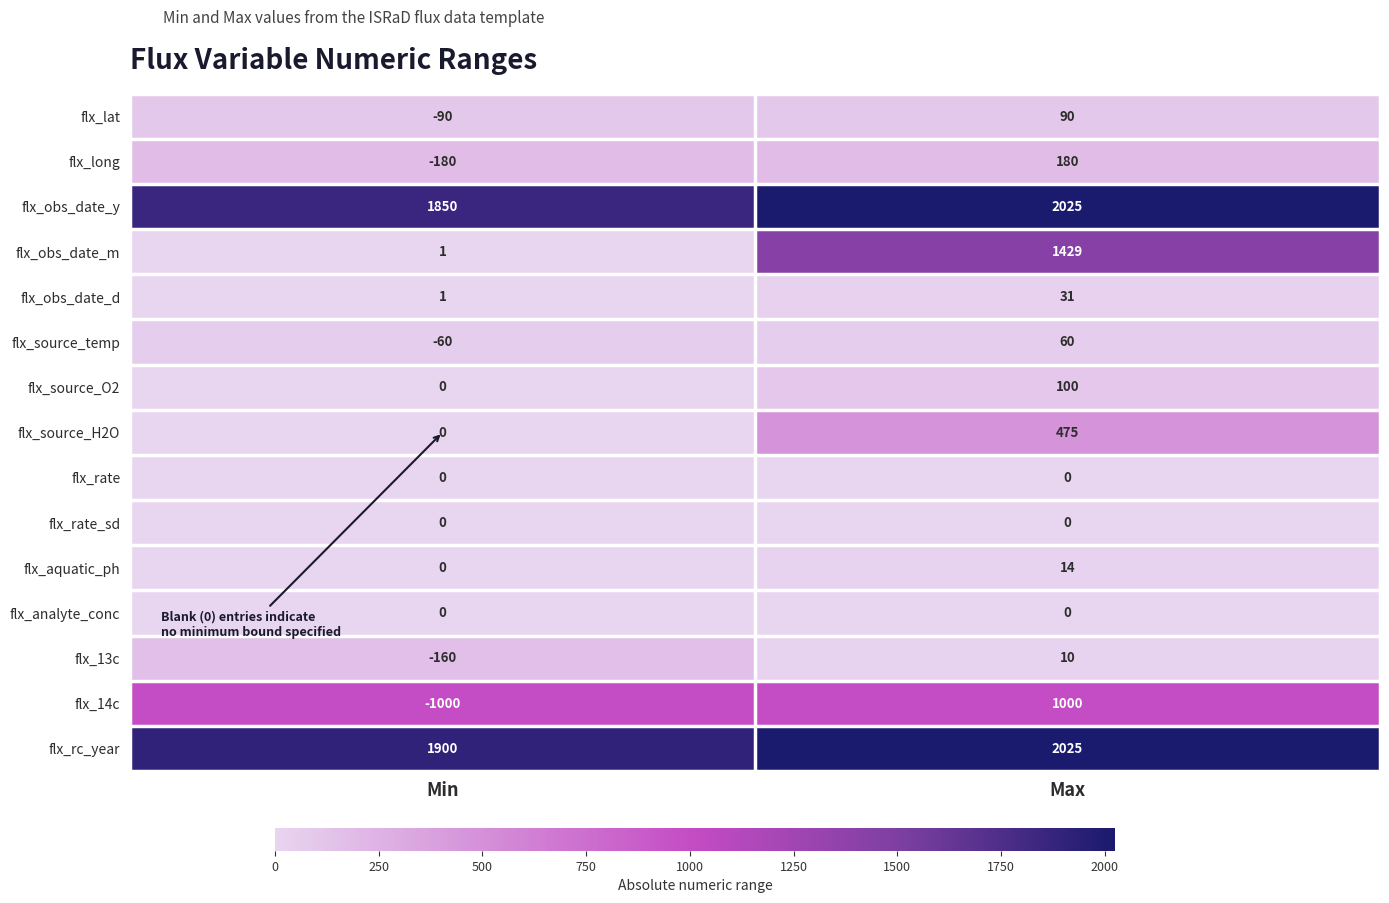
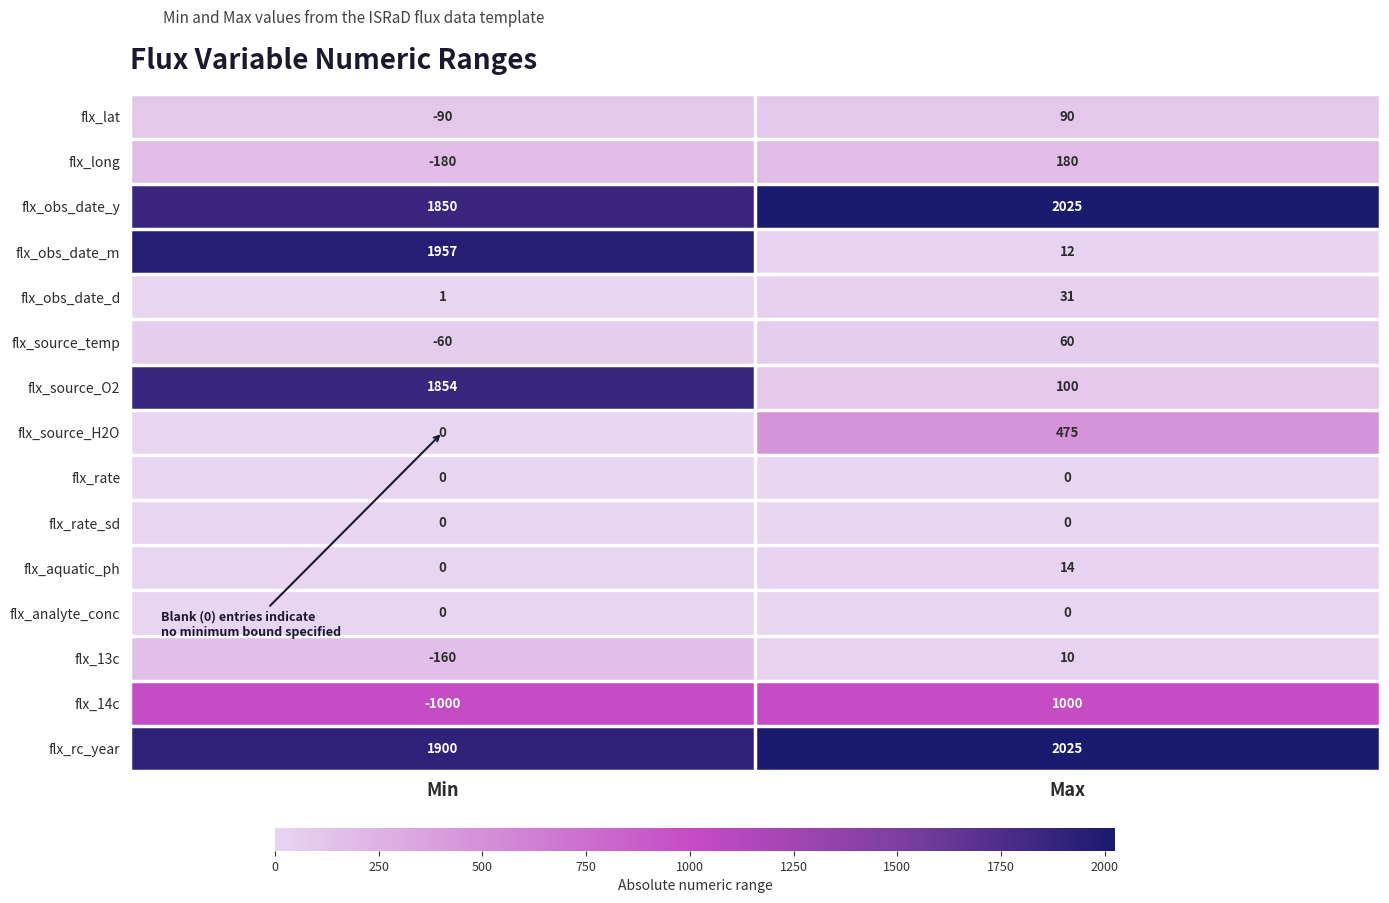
flx_obs_date_m, Min: 1 -> 1957
flx_obs_date_m, Max: 1429 -> 12
flx_source_O2, Min: 0 -> 1854
